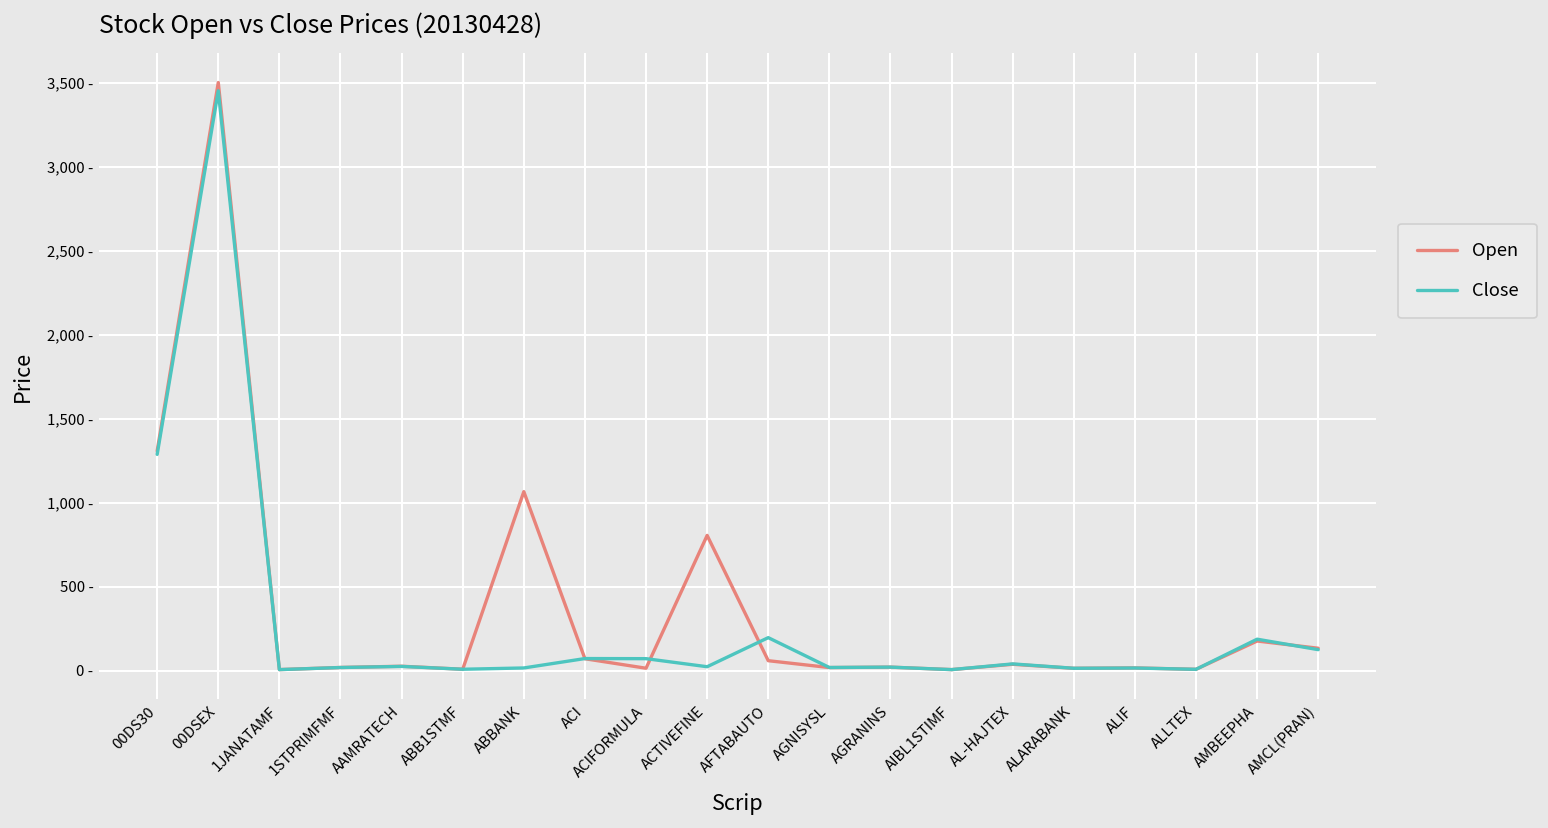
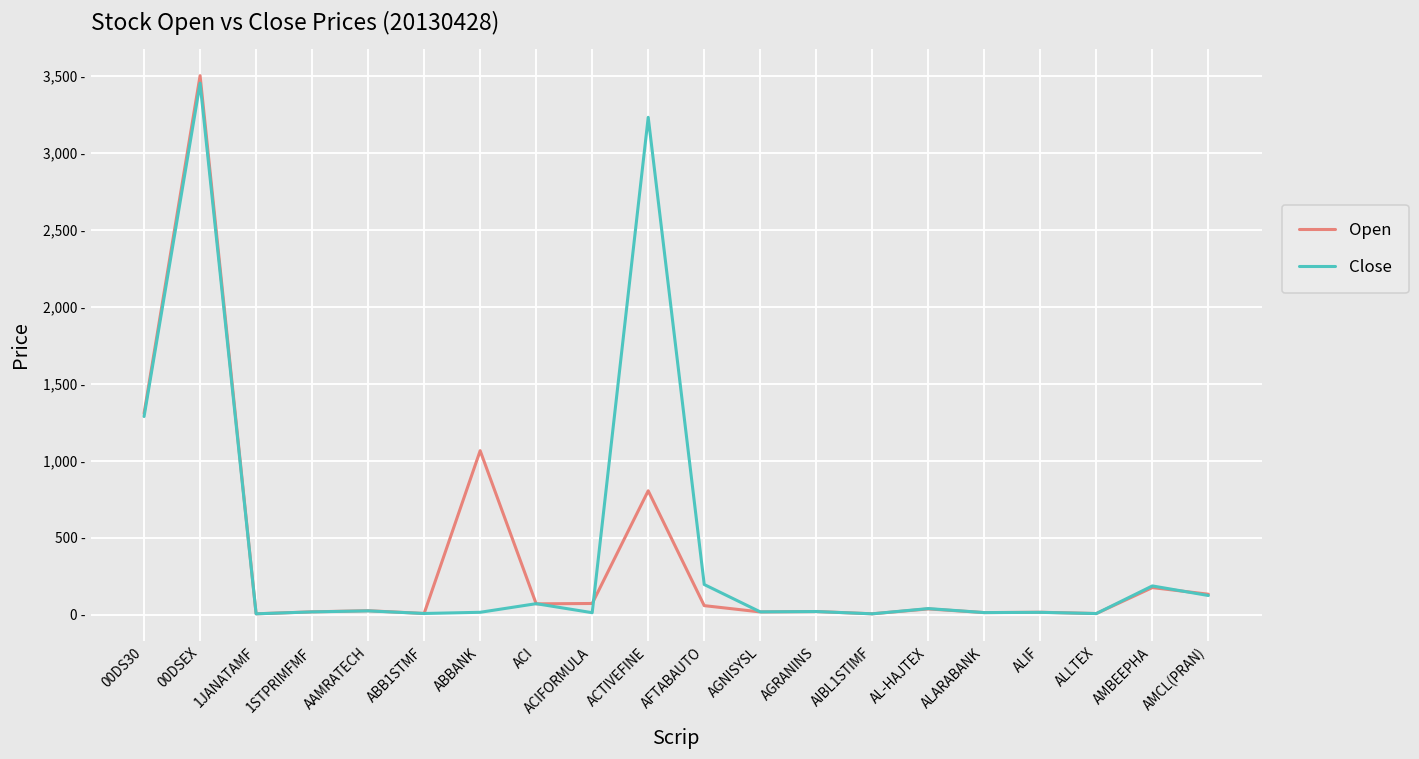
Open, ACIFORMULA: 10 - -> 70 -
Close, ACIFORMULA: 70 - -> 10 -
Close, ACTIVEFINE: 20 - -> 3,230 -
